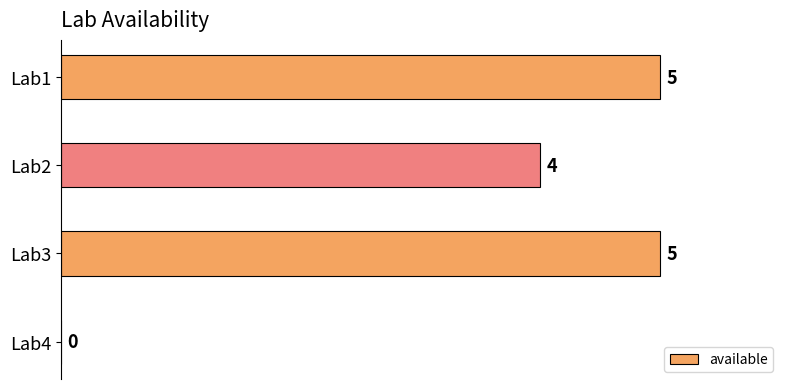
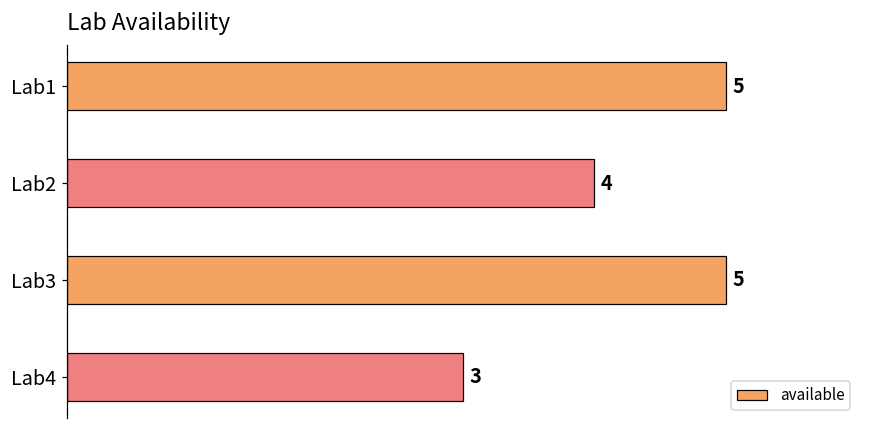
Lab4: 0 -> 3
